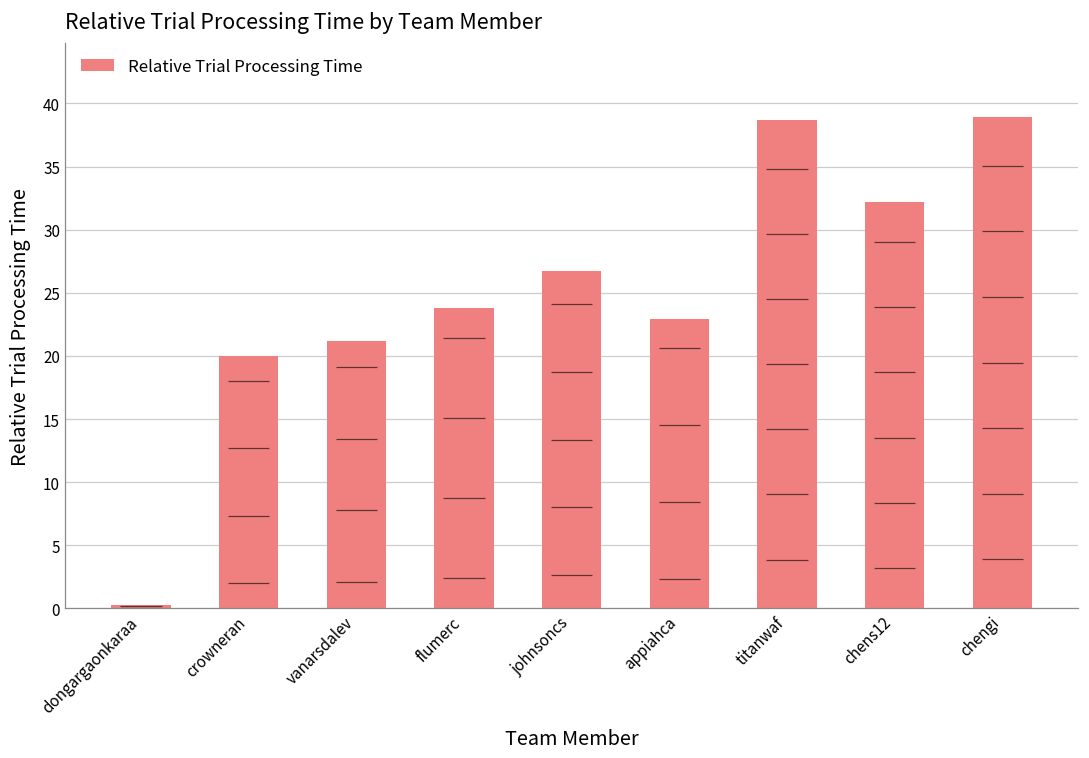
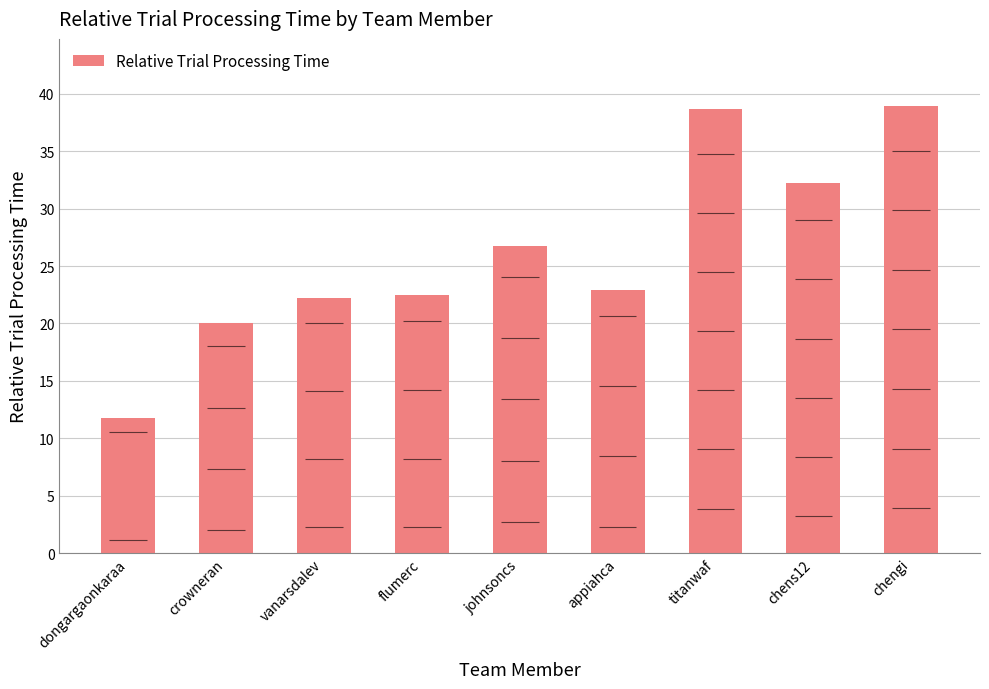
dongargaonkaraa: 0.3 -> 11.7
vanarsdalev: 21.2 -> 22.3
flumerc: 23.8 -> 22.5
